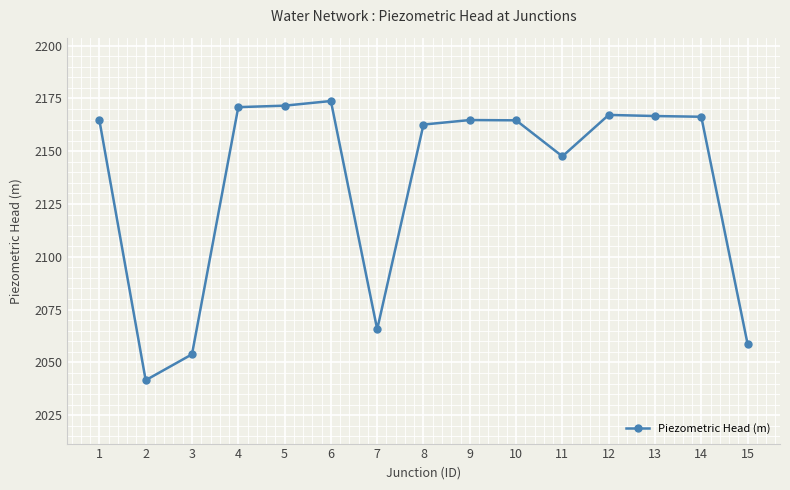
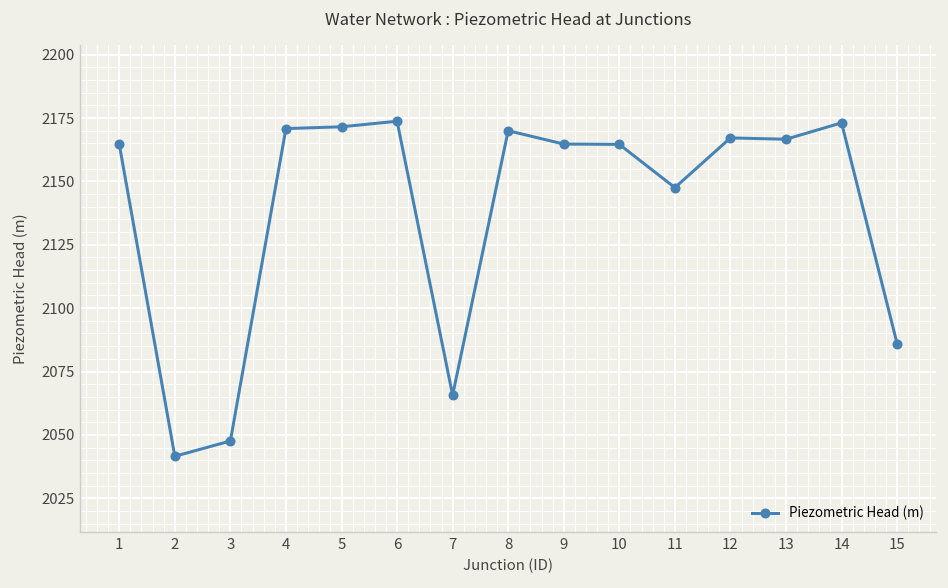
3: 2054 -> 2048
8: 2163 -> 2170
14: 2166 -> 2173
15: 2059 -> 2086
